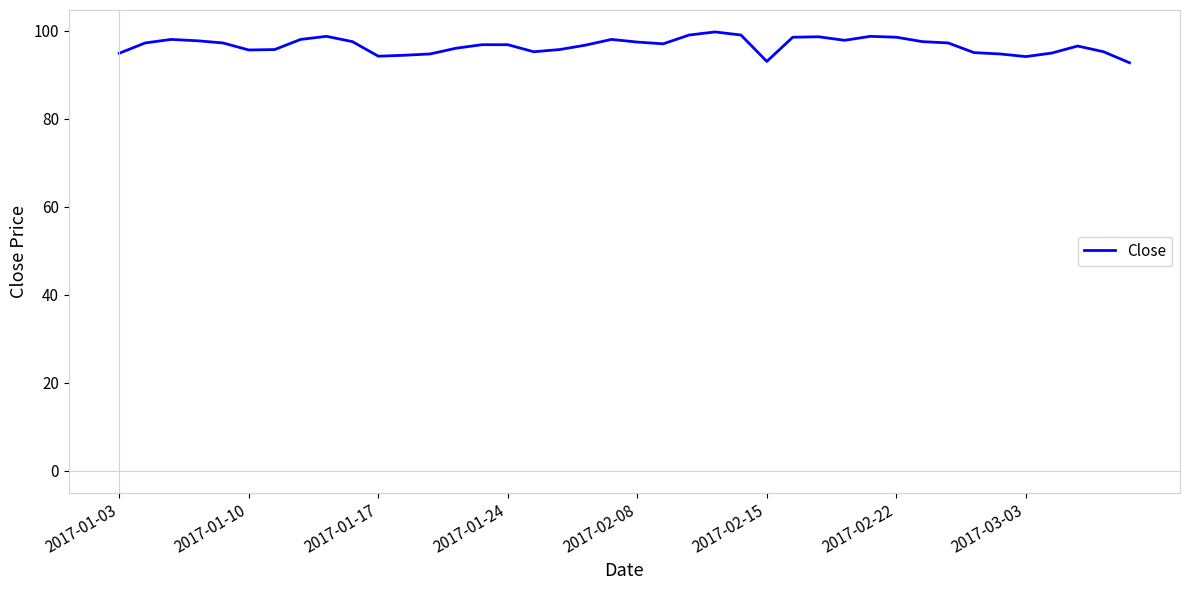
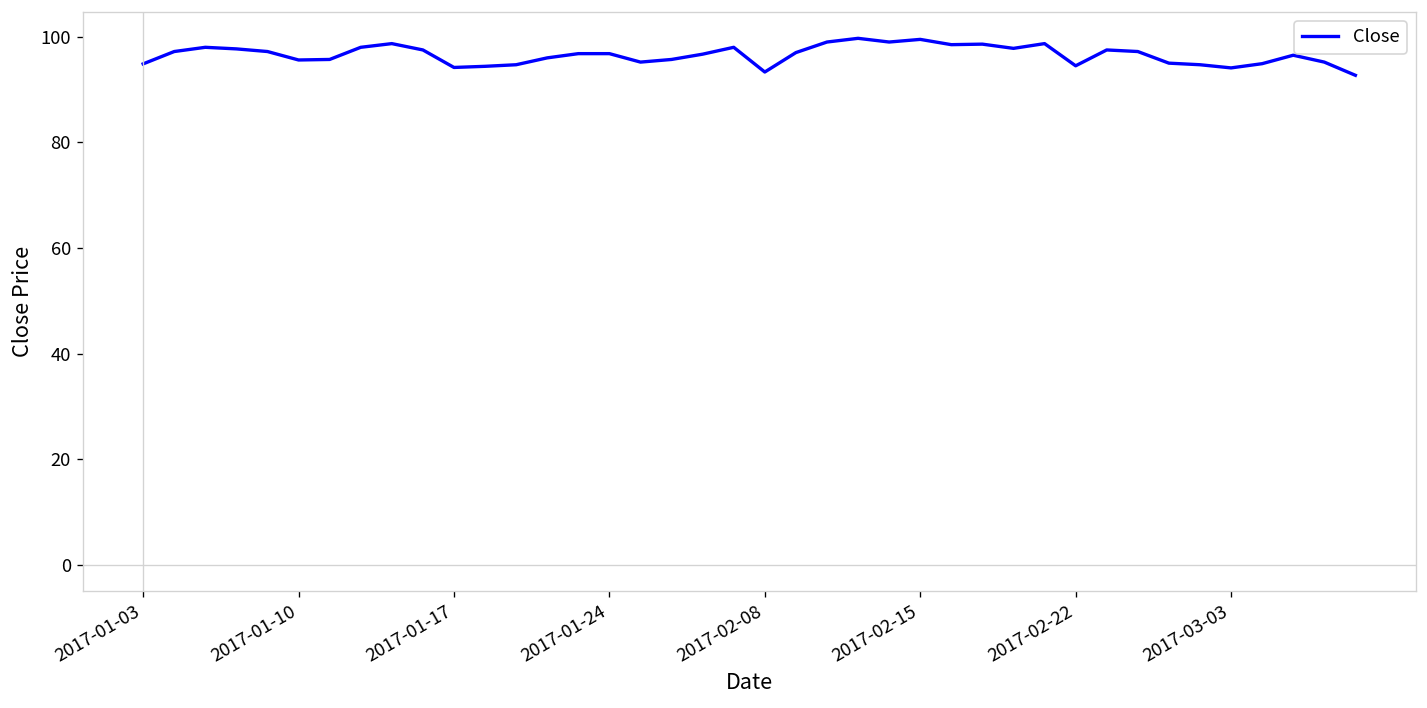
2017-02-08: 97 -> 93
2017-02-15: 93 -> 100
2017-02-22: 99 -> 95
